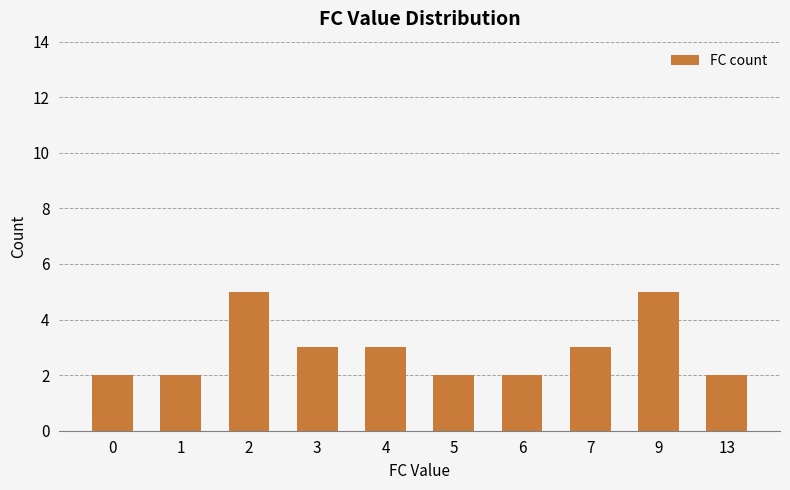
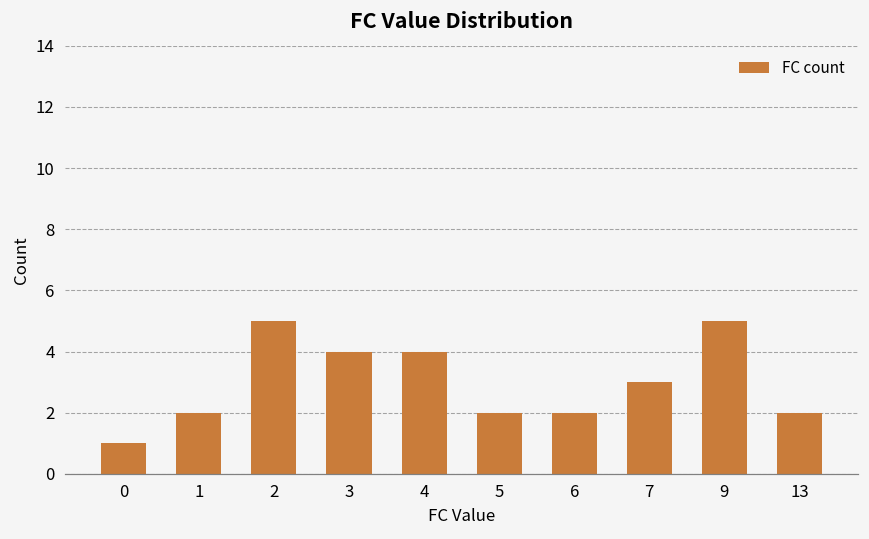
0: 2 -> 1
3: 3 -> 4
4: 3 -> 4
